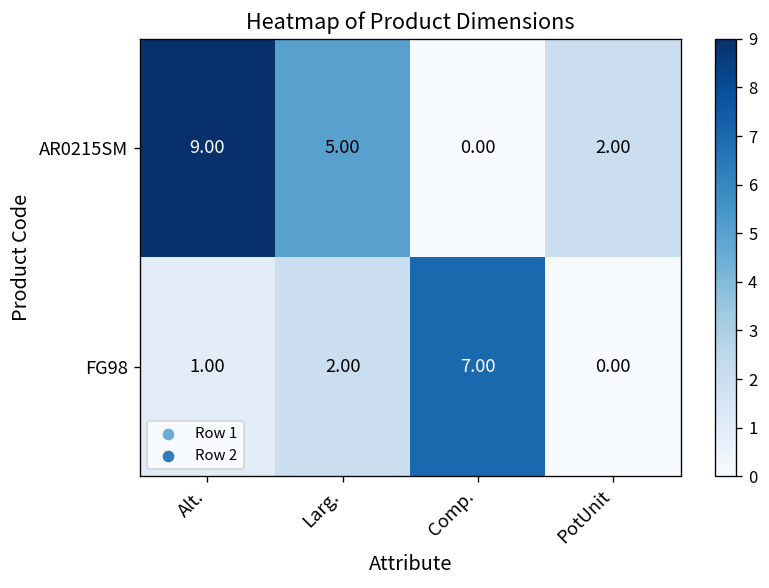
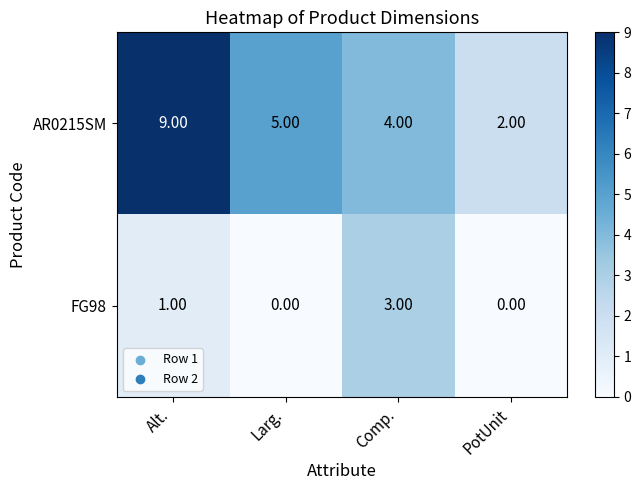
AR0215SM, Comp.: 0.00 -> 4.00
FG98, Larg.: 2.00 -> 0.00
FG98, Comp.: 7.00 -> 3.00
